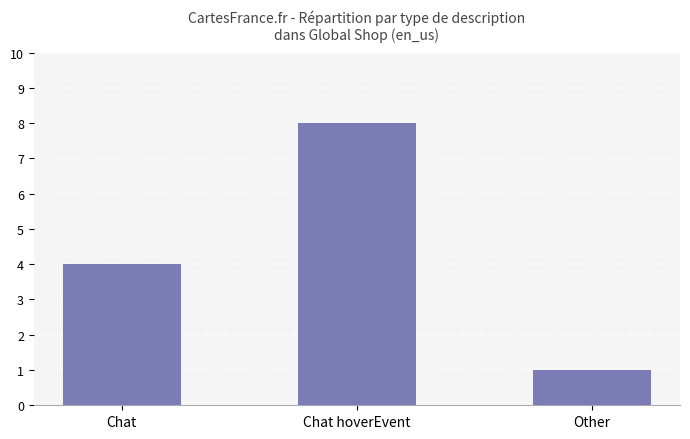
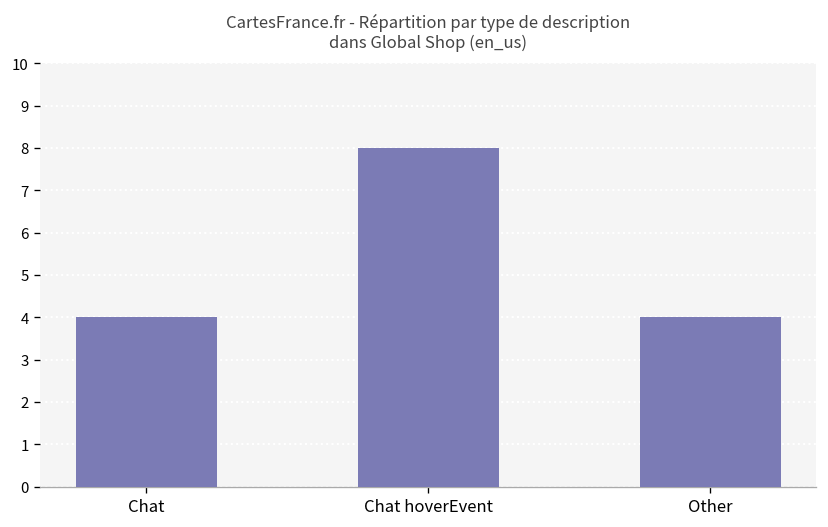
Other: 1 -> 4
